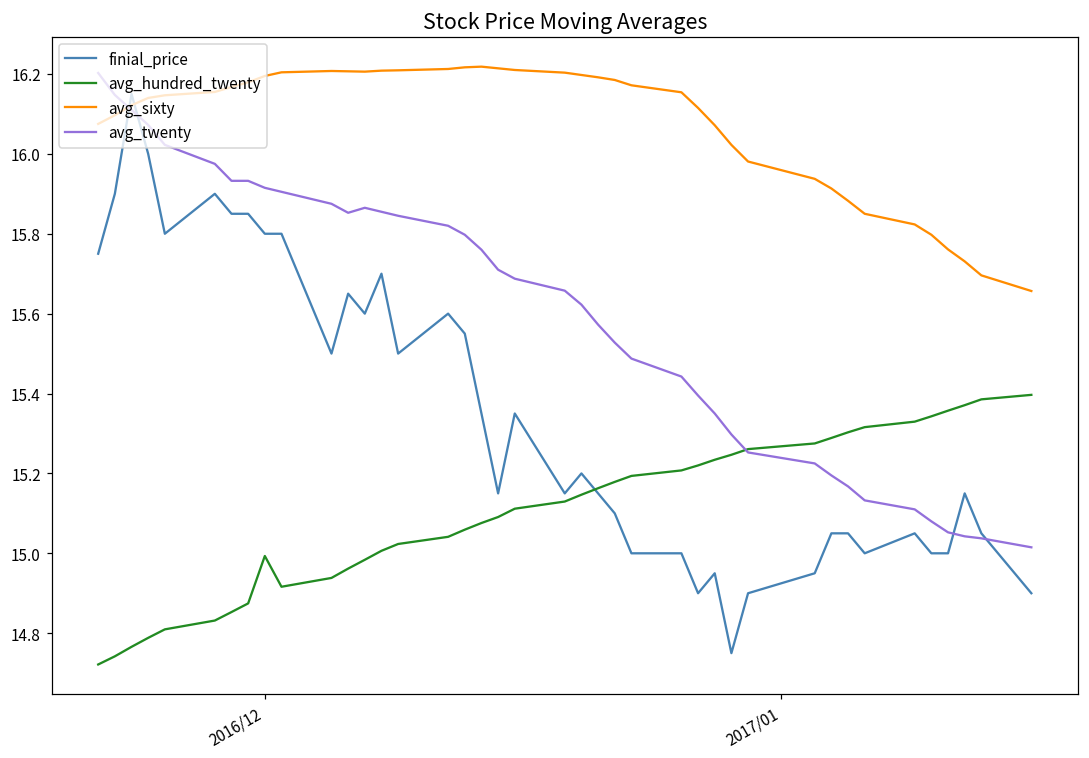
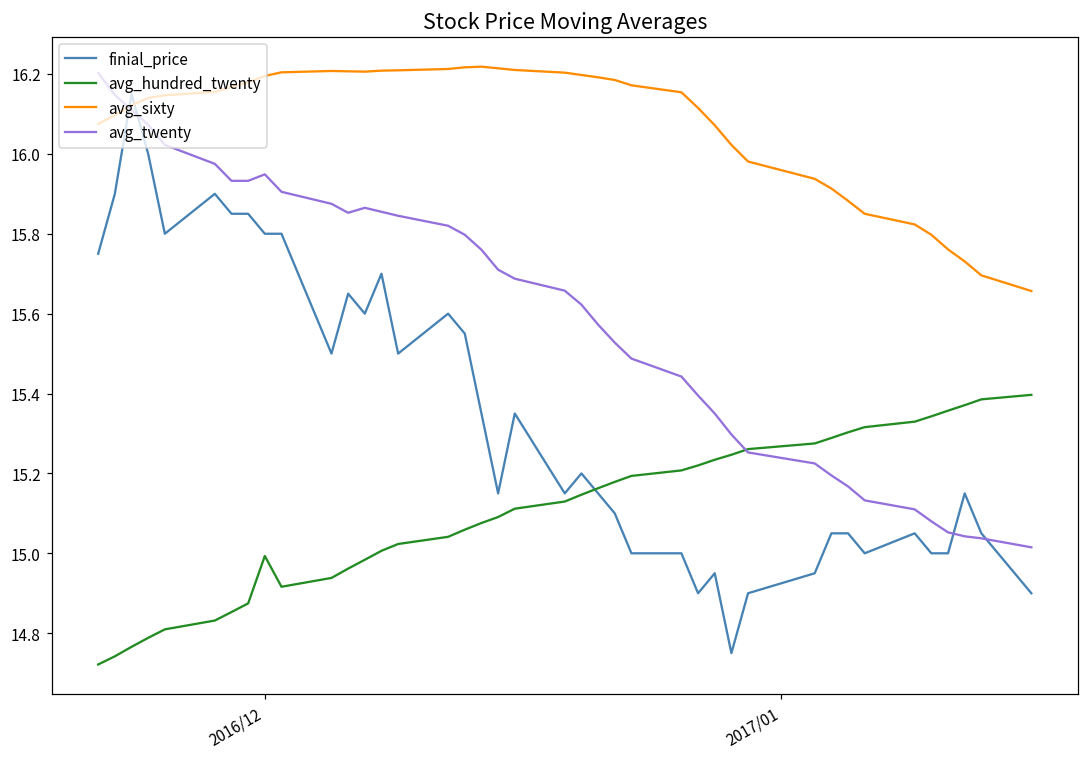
avg_twenty, 2016/12: 15.91 -> 15.95
